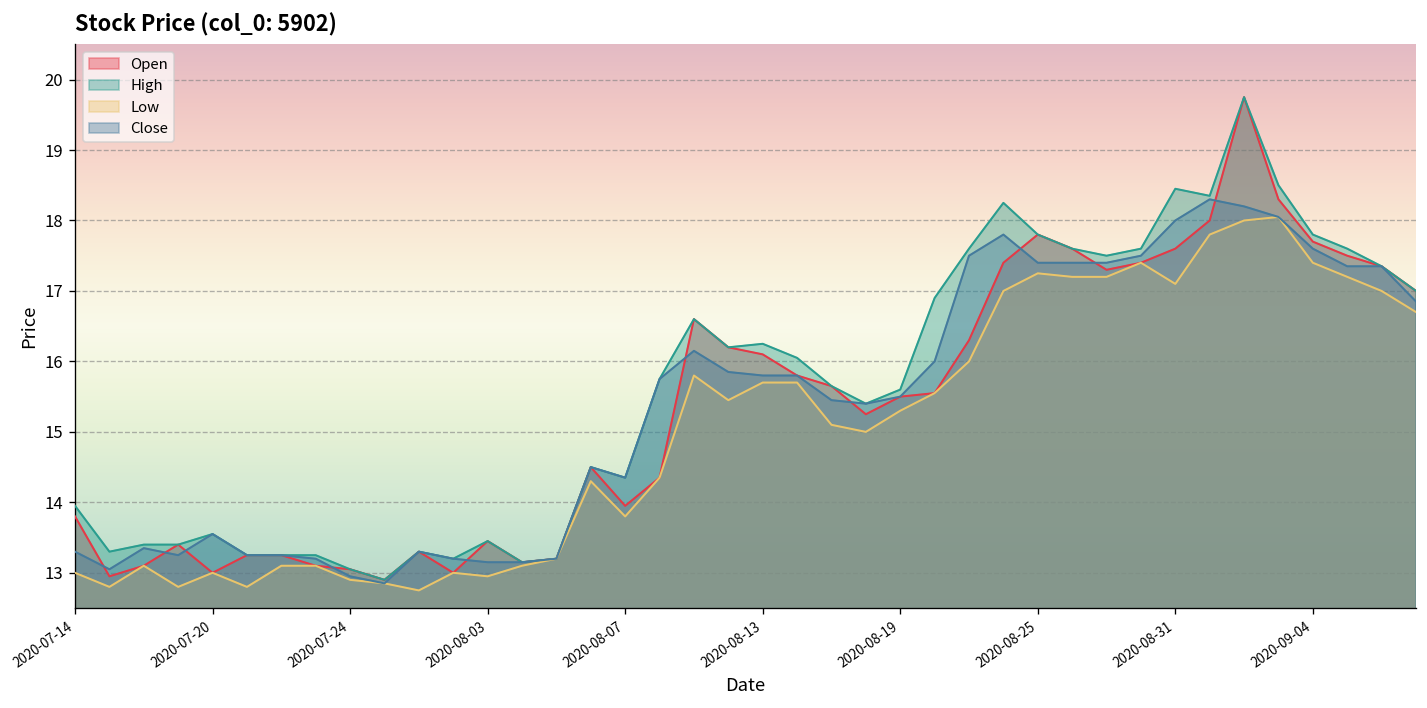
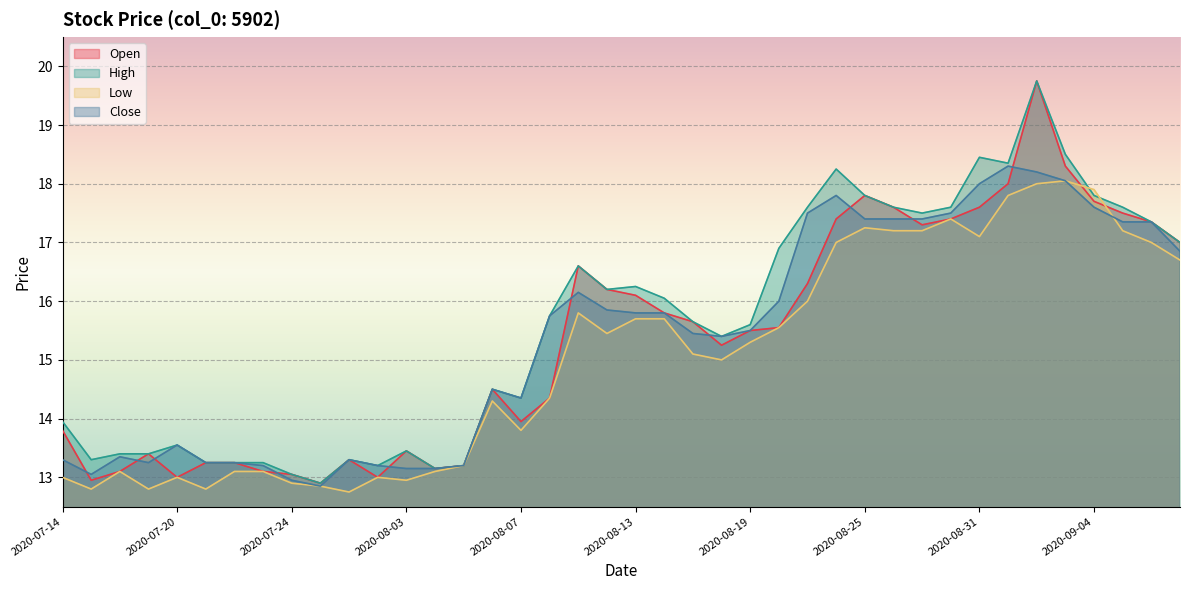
Low, 2020-09-04: 17.4 -> 17.9
